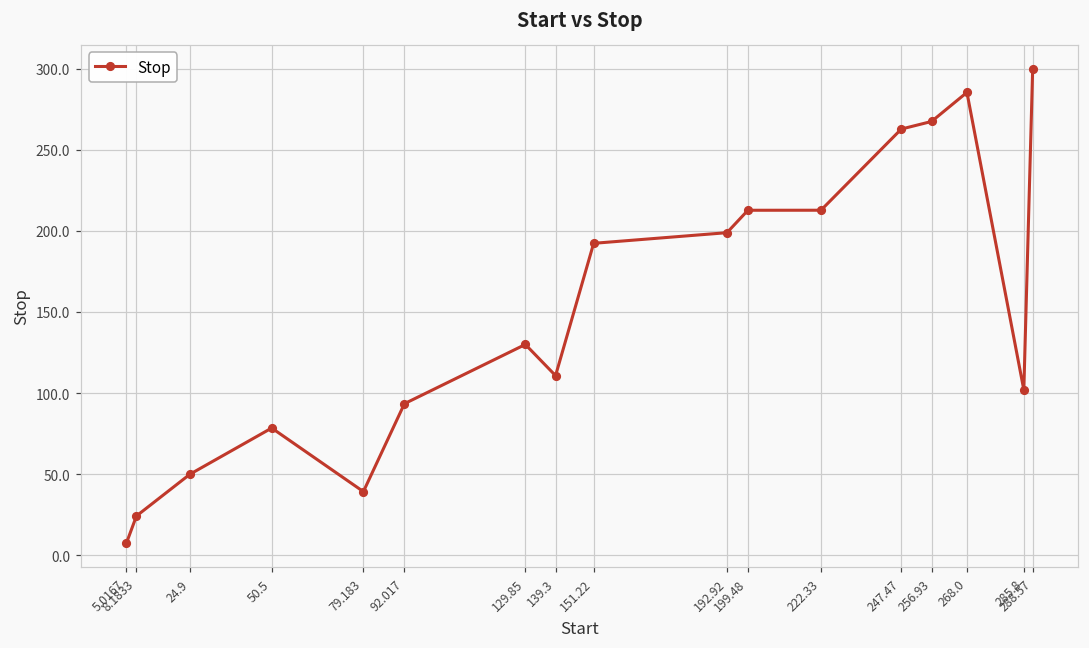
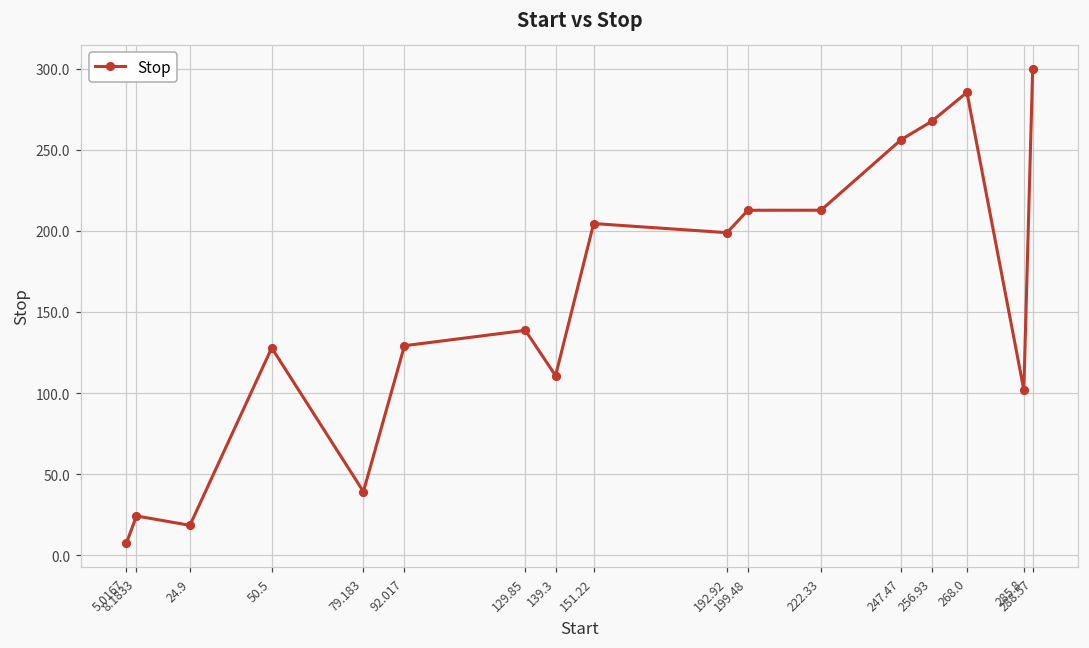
24.9: 50 -> 19
50.5: 79 -> 128
92.017: 93 -> 129
129.85: 130 -> 139
151.22: 192 -> 205
247.47: 263 -> 256
